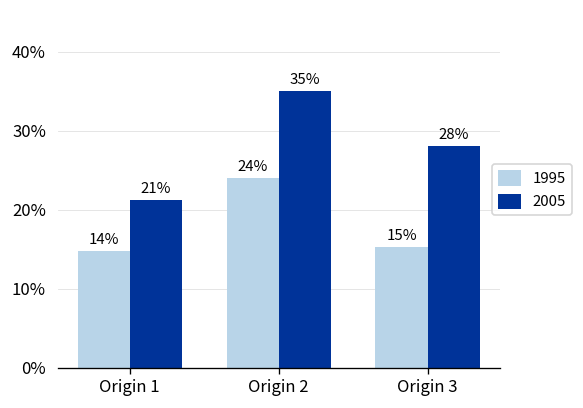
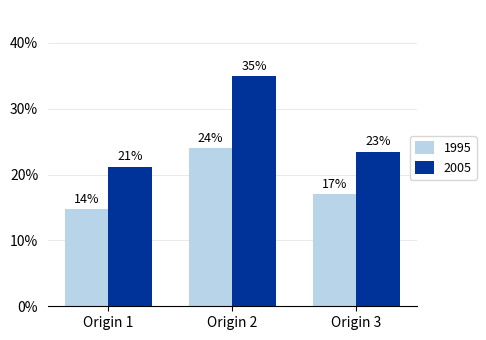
1995, Origin 3: 15% -> 17%
2005, Origin 3: 28% -> 23%
